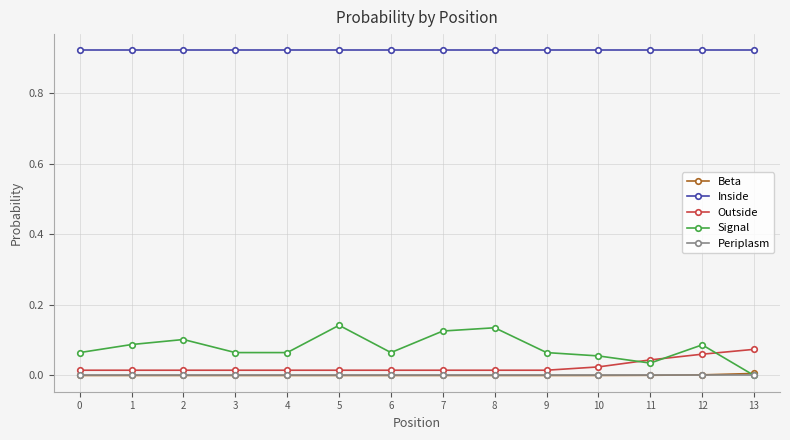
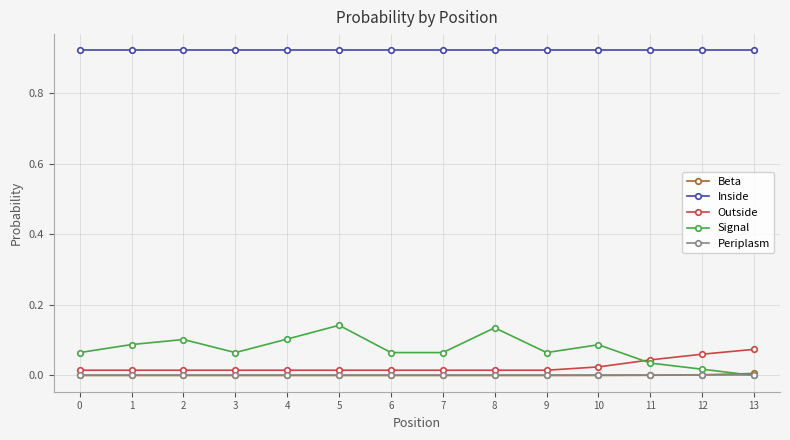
Signal, 4: 0.06 -> 0.10
Signal, 7: 0.13 -> 0.06
Signal, 10: 0.06 -> 0.09
Signal, 12: 0.09 -> 0.02
